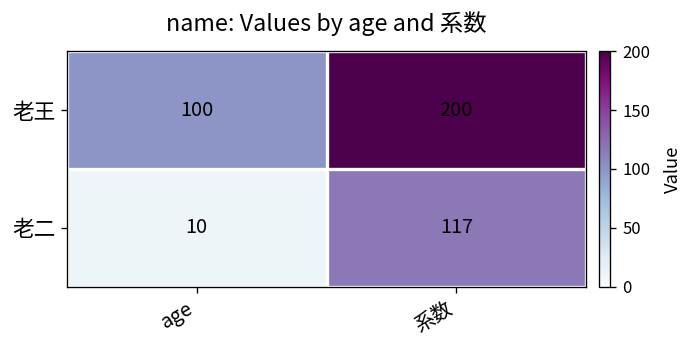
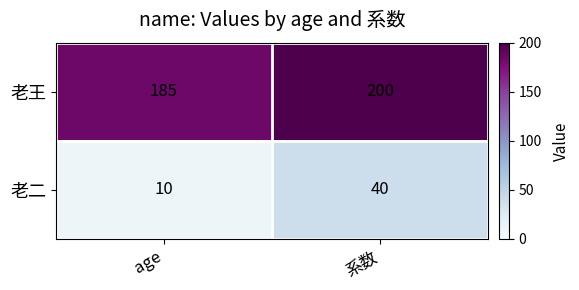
老王, age: 100 -> 185
老二, 系数: 117 -> 40
